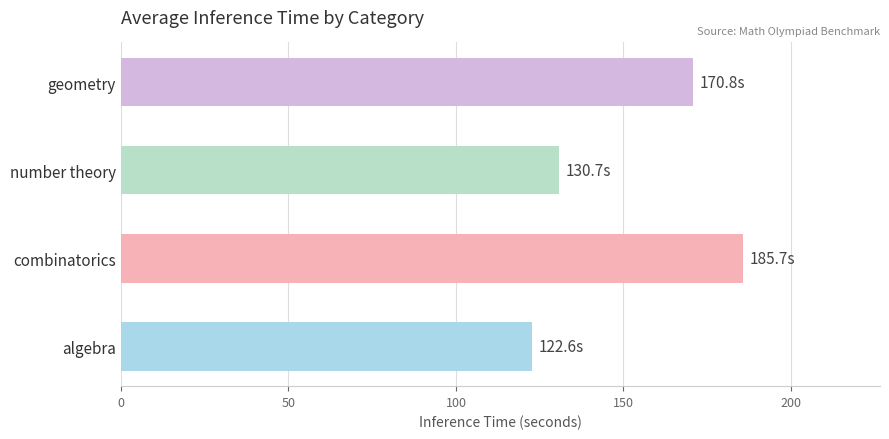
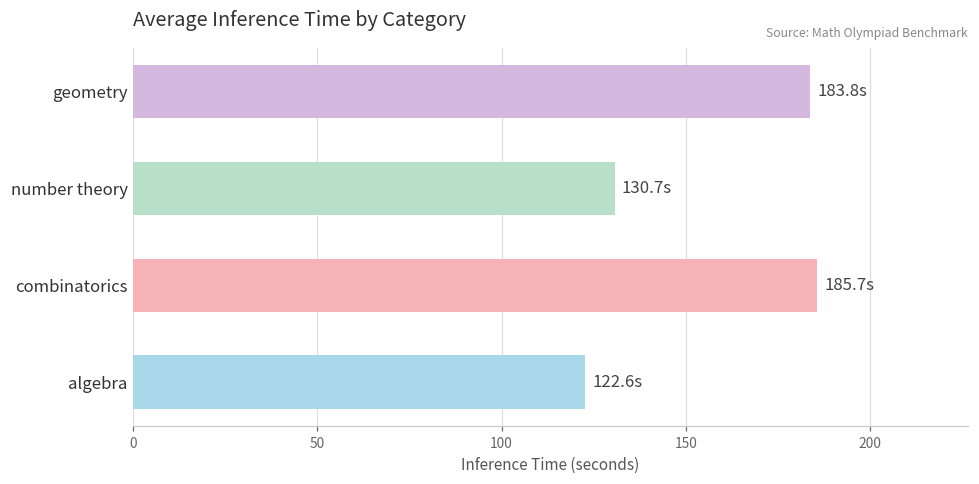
geometry: 170.8s -> 183.8s
